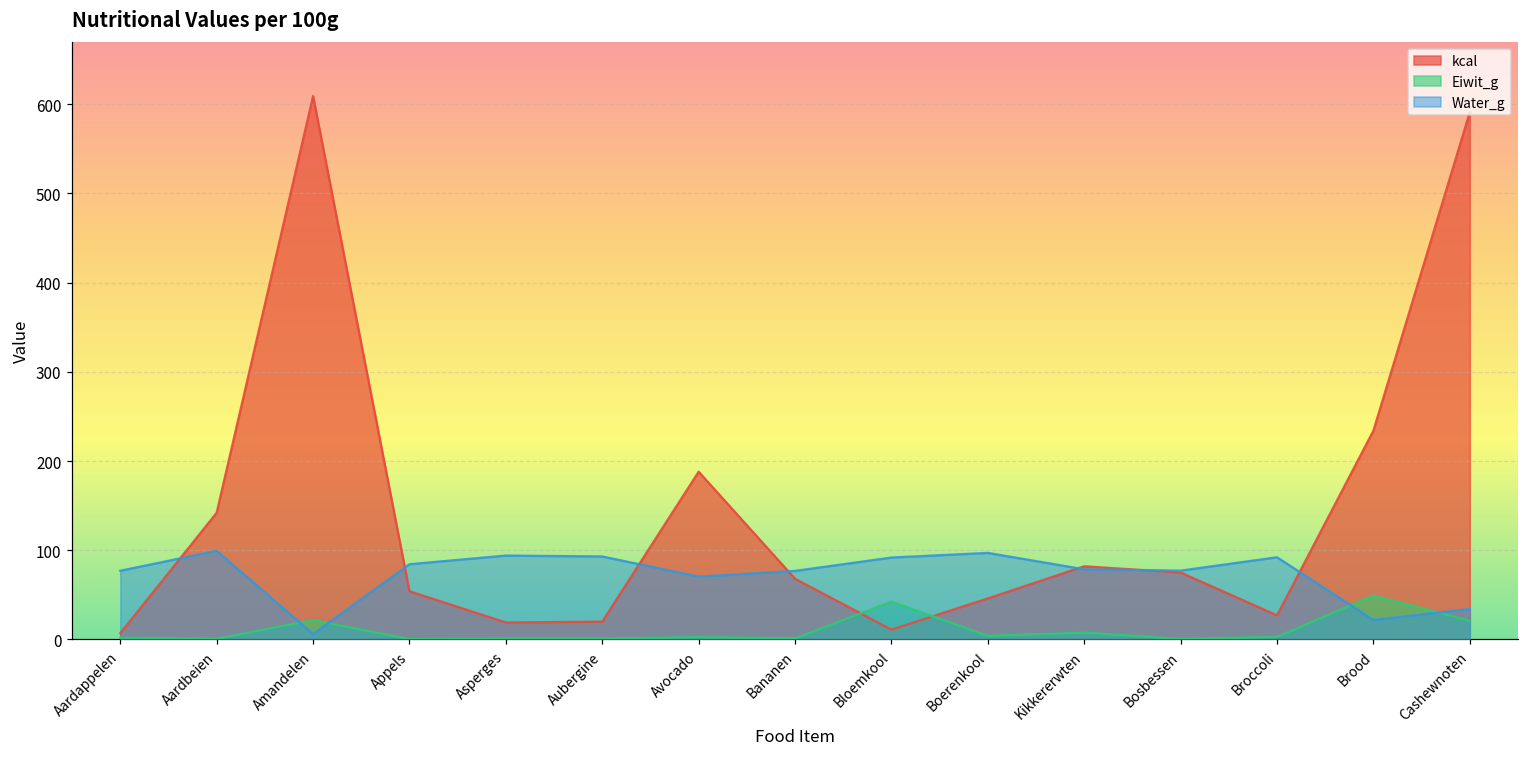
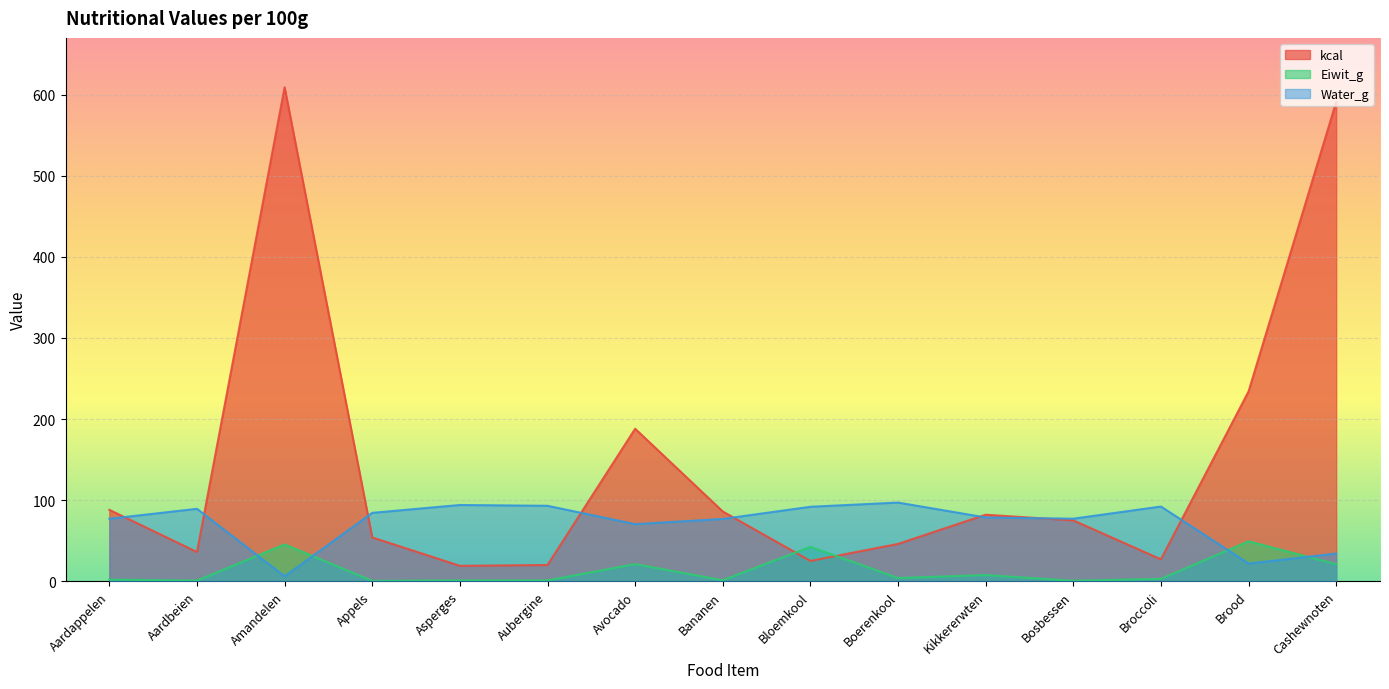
kcal, Aardappelen: 10 -> 90
kcal, Aardbeien: 140 -> 40
Water_g, Aardbeien: 100 -> 90
Eiwit_g, Amandelen: 20 -> 50
Eiwit_g, Avocado: 0 -> 20
kcal, Bananen: 70 -> 90
kcal, Bloemkool: 10 -> 30
